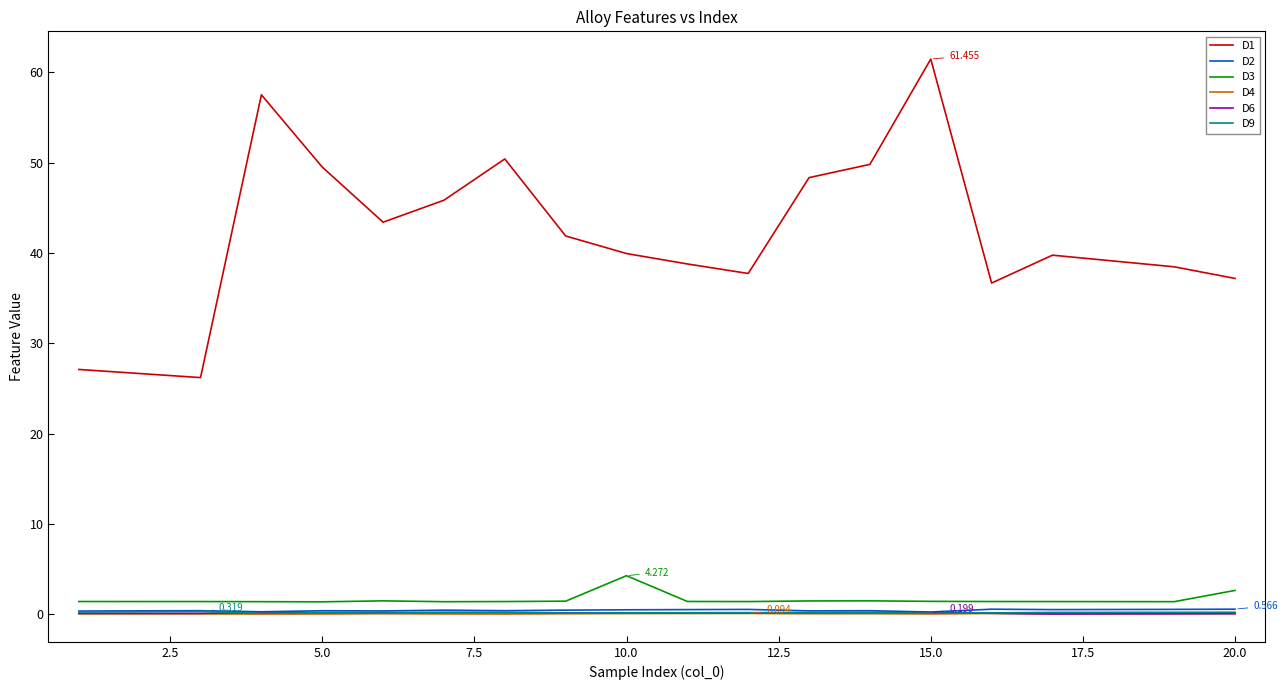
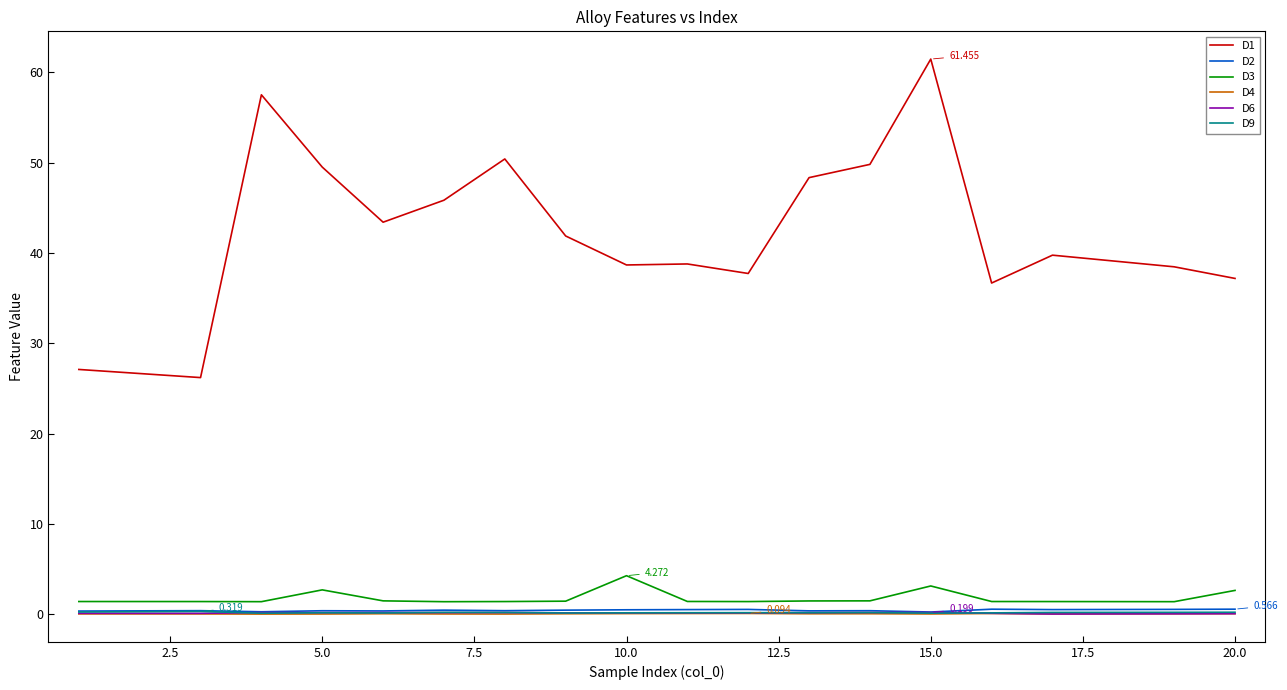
D3, 5.0: 1 -> 3
D1, 10.0: 40 -> 39
D3, 15.0: 1 -> 3
